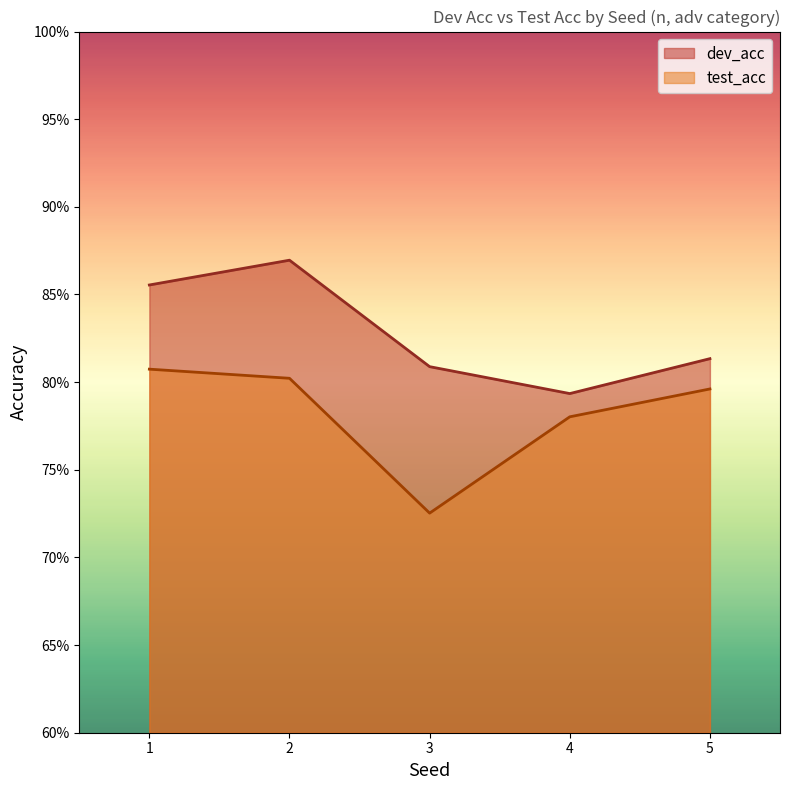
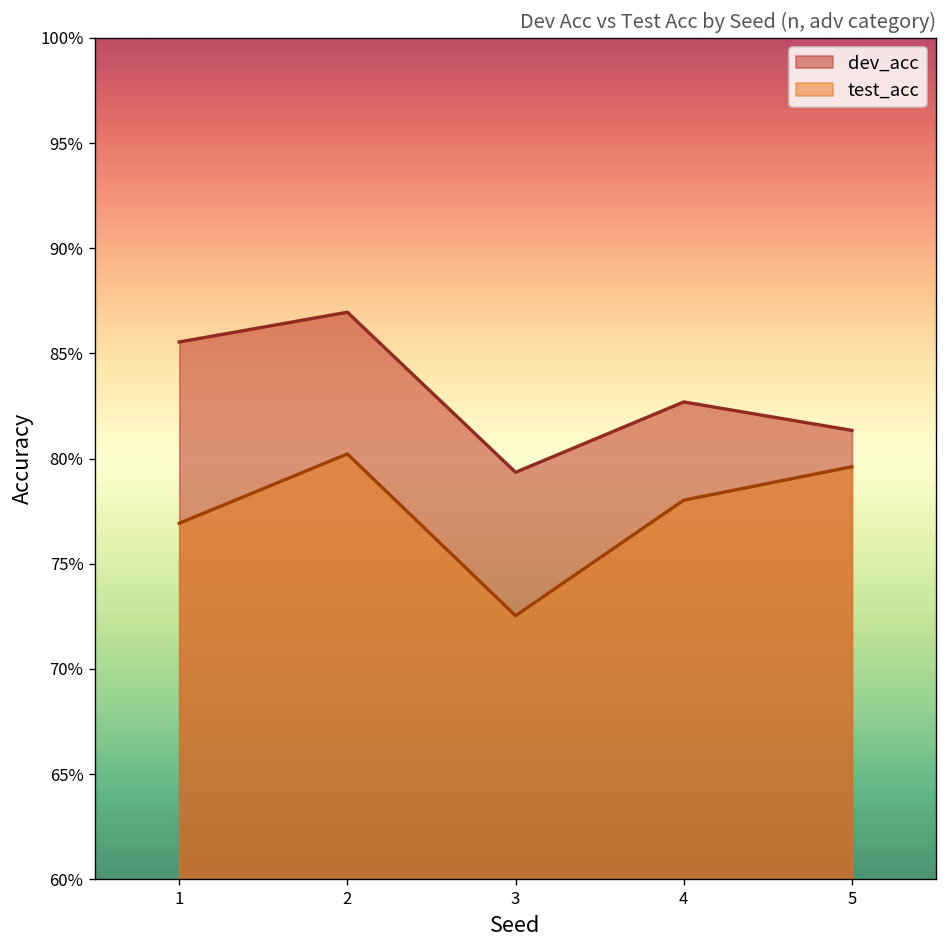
test_acc, 1: 80.7% -> 76.9%
dev_acc, 3: 80.9% -> 79.3%
dev_acc, 4: 79.3% -> 82.7%
